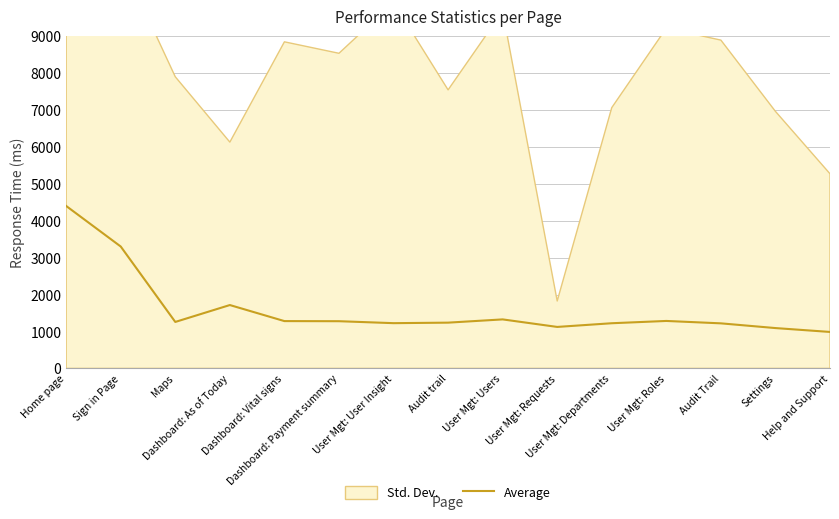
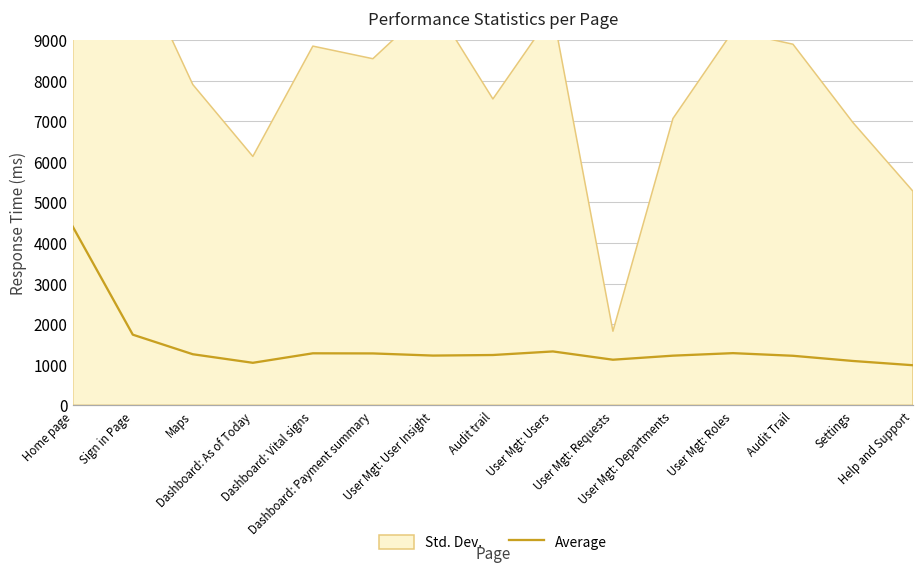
Average, Sign in Page: 3300 -> 1700
Average, Dashboard: As of Today: 1700 -> 1000
